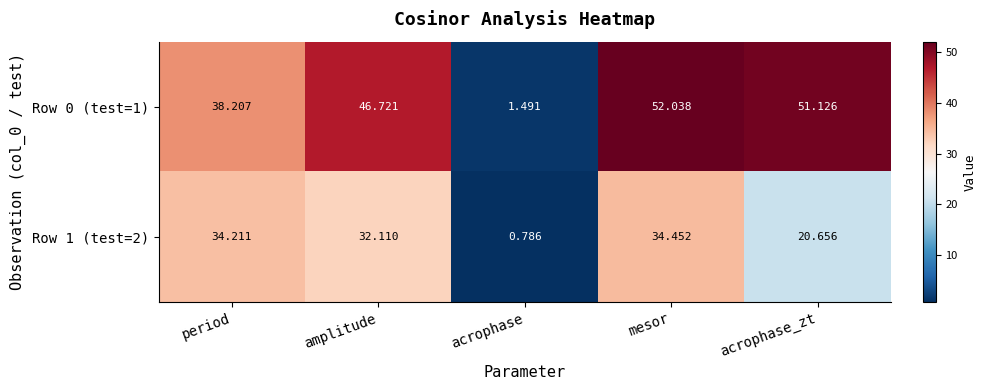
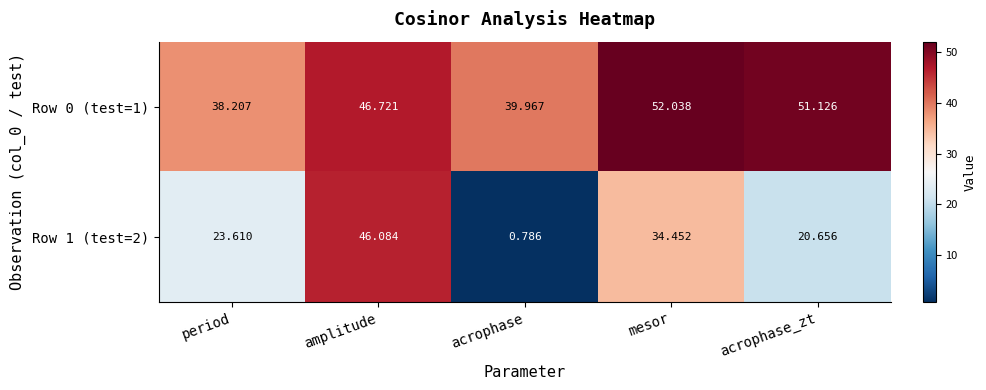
Row 0 (test=1), acrophase: 1.491 -> 39.967
Row 1 (test=2), period: 34.211 -> 23.610
Row 1 (test=2), amplitude: 32.110 -> 46.084
